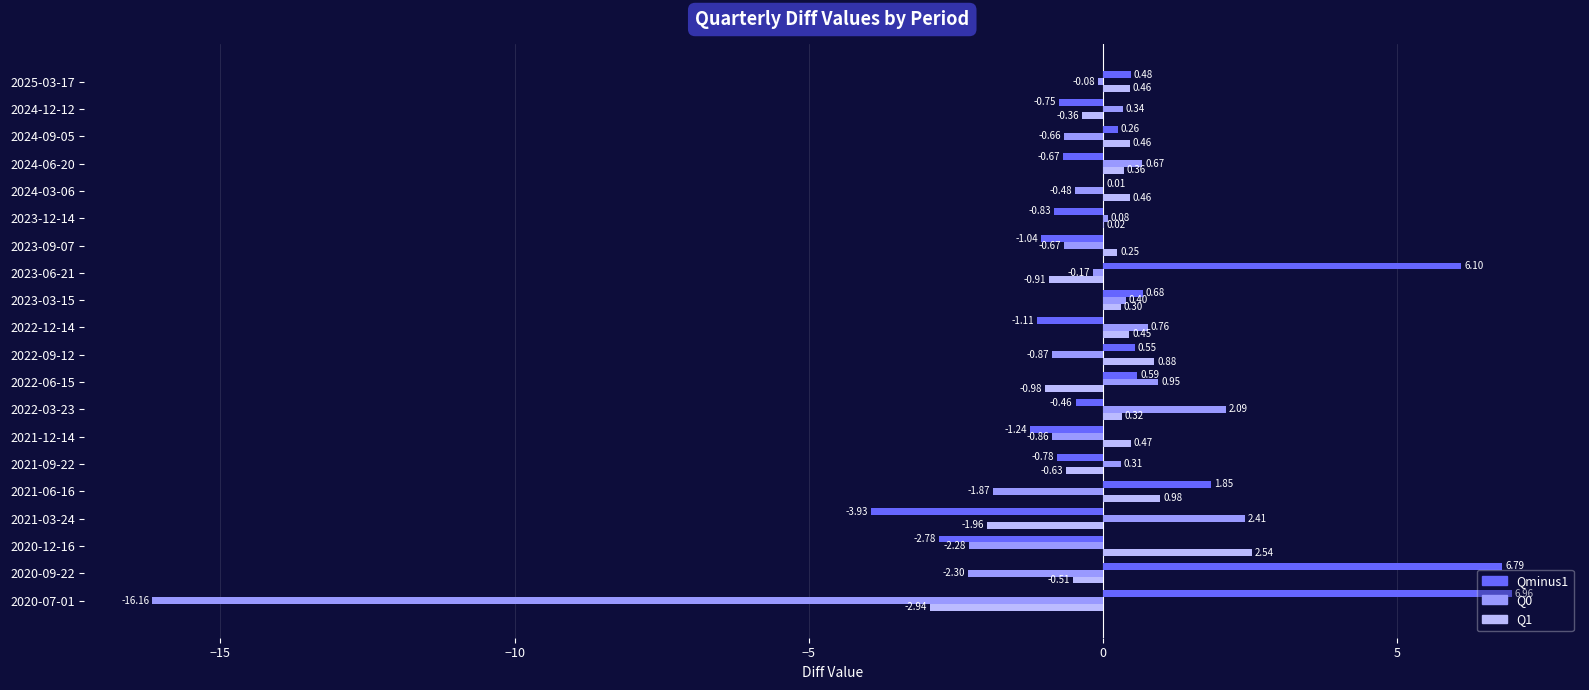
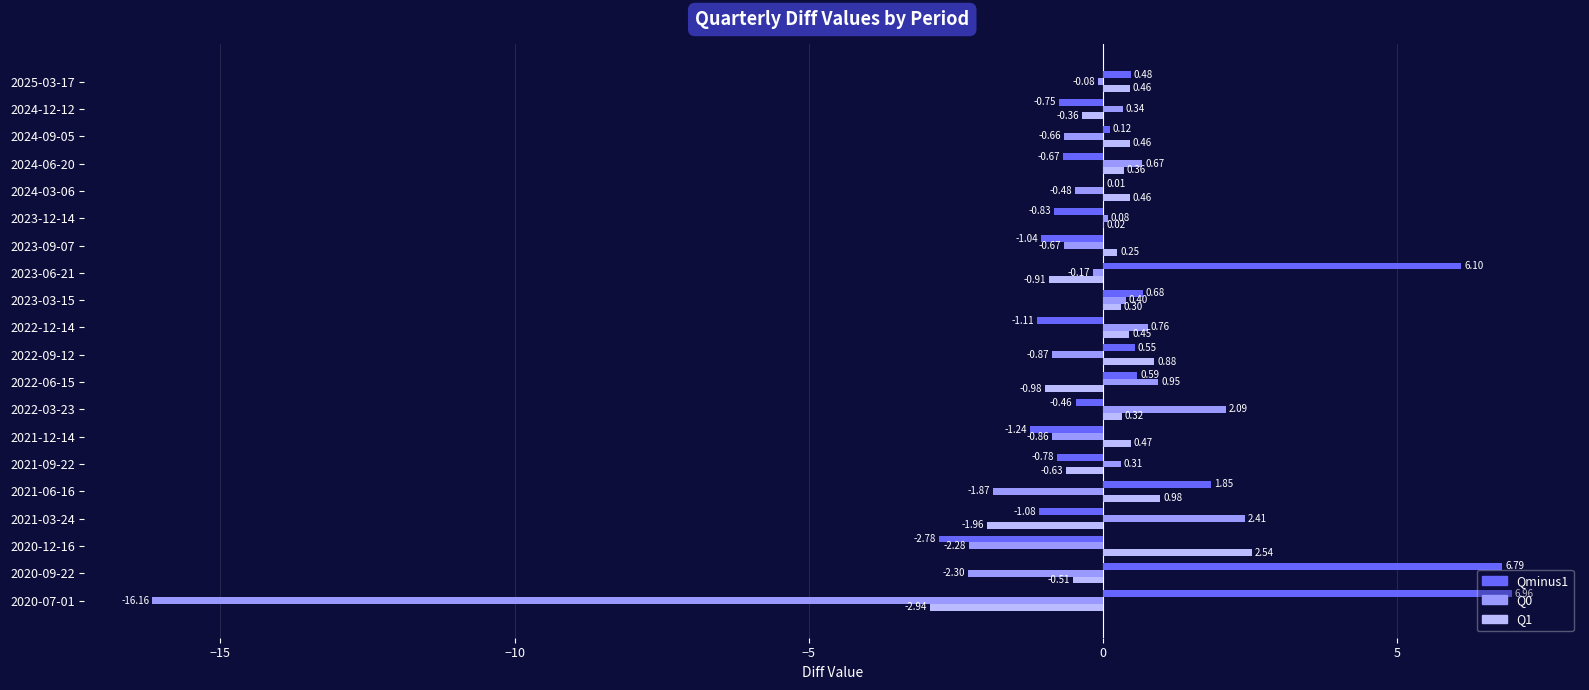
Qminus1, 2024-09-05: 0.26 -> 0.12
Qminus1, 2021-03-24: -3.93 -> -1.08
